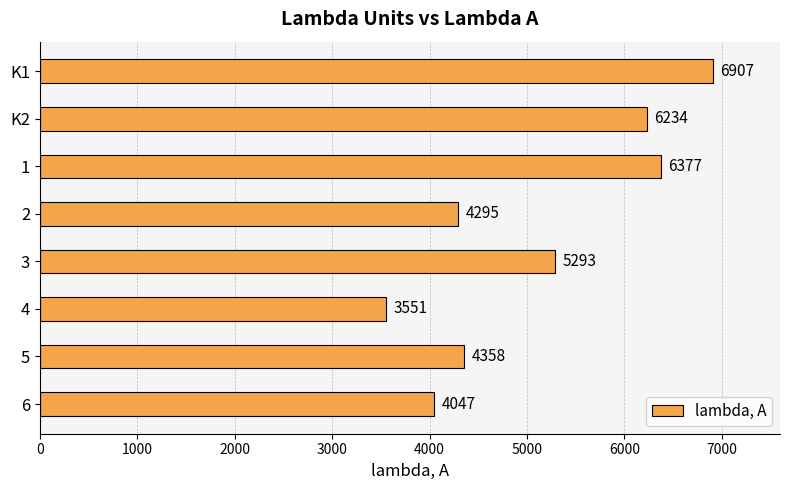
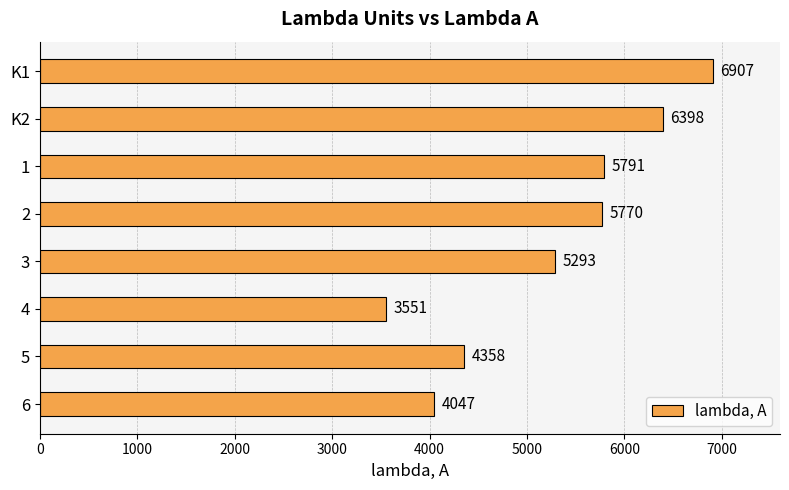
K2: 6234 -> 6398
1: 6377 -> 5791
2: 4295 -> 5770
